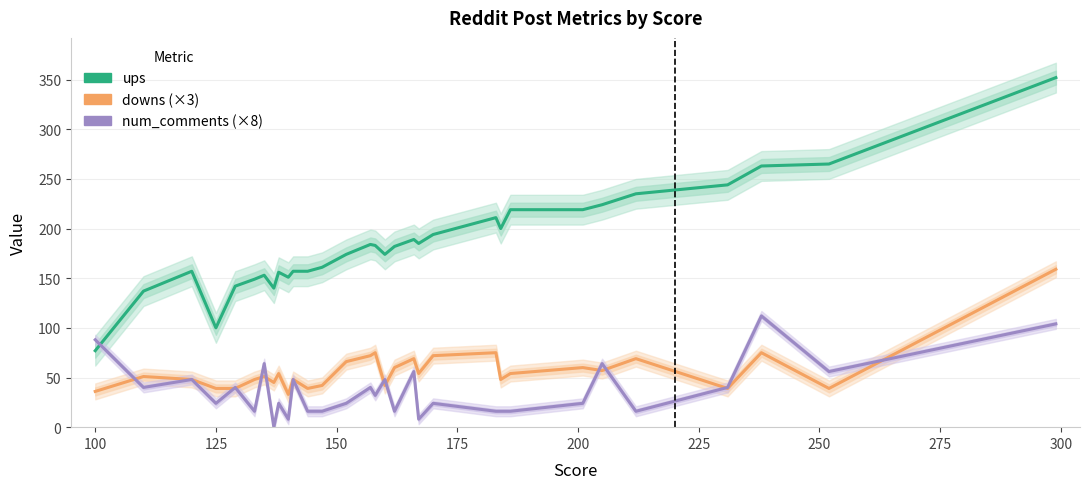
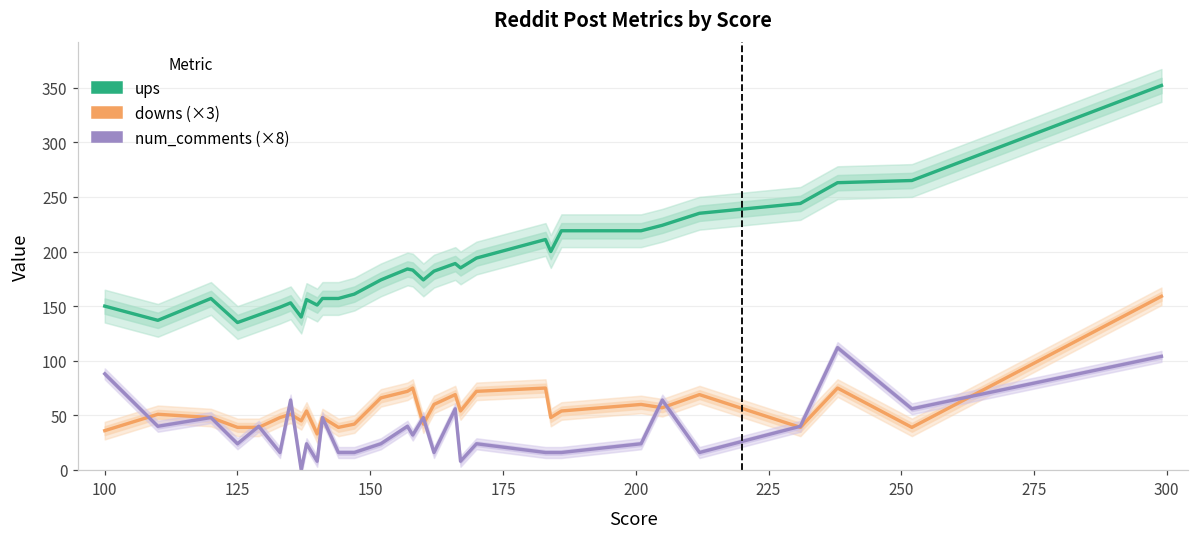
ups, 100: 80 -> 150
ups, 125: 100 -> 140
